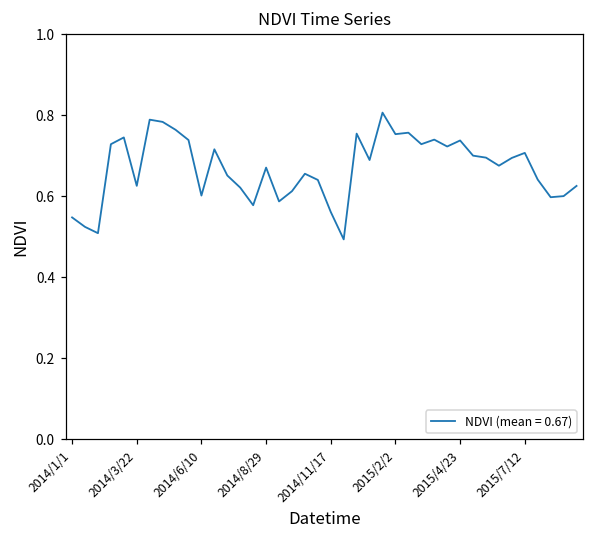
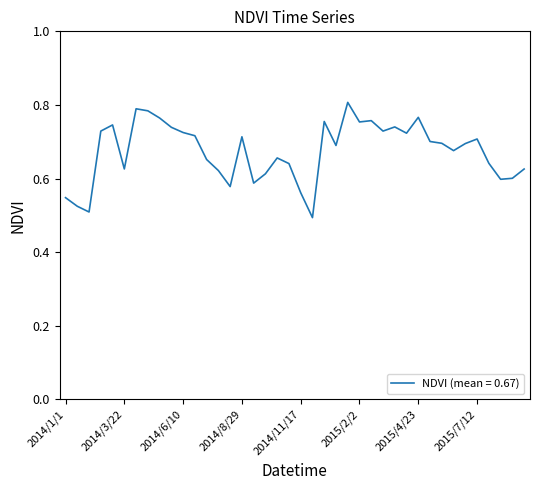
2014/6/10: 0.60 -> 0.73
2014/8/29: 0.67 -> 0.71
2015/4/23: 0.74 -> 0.77
